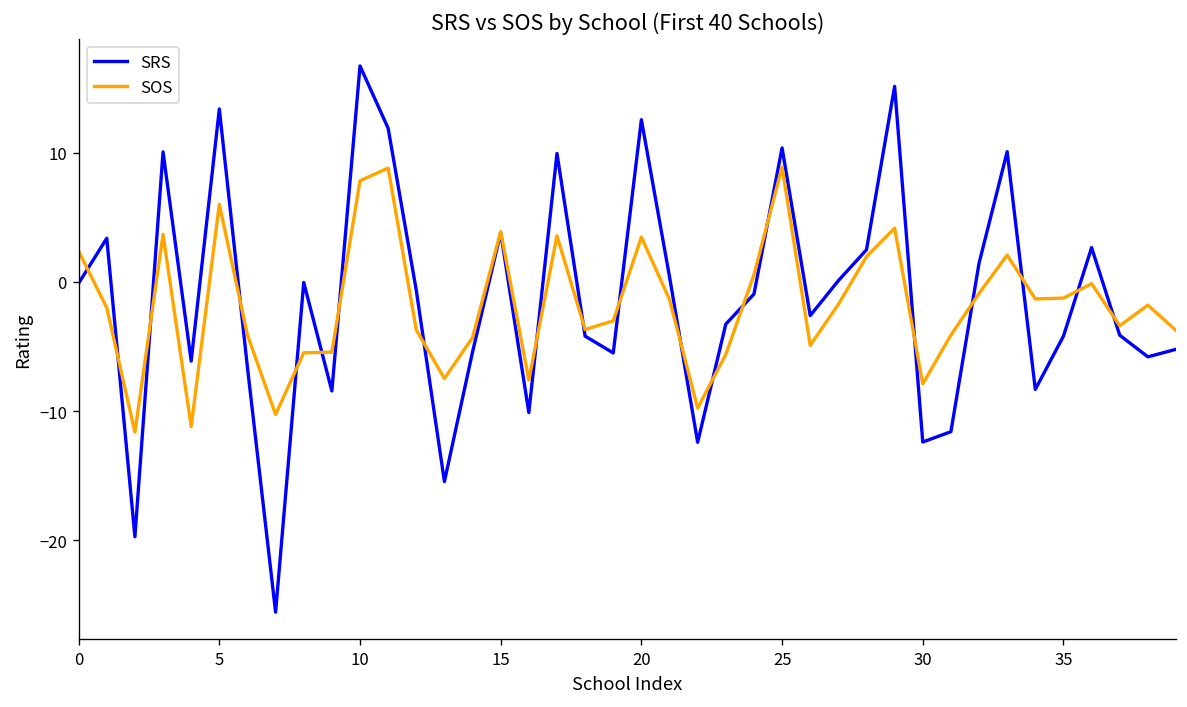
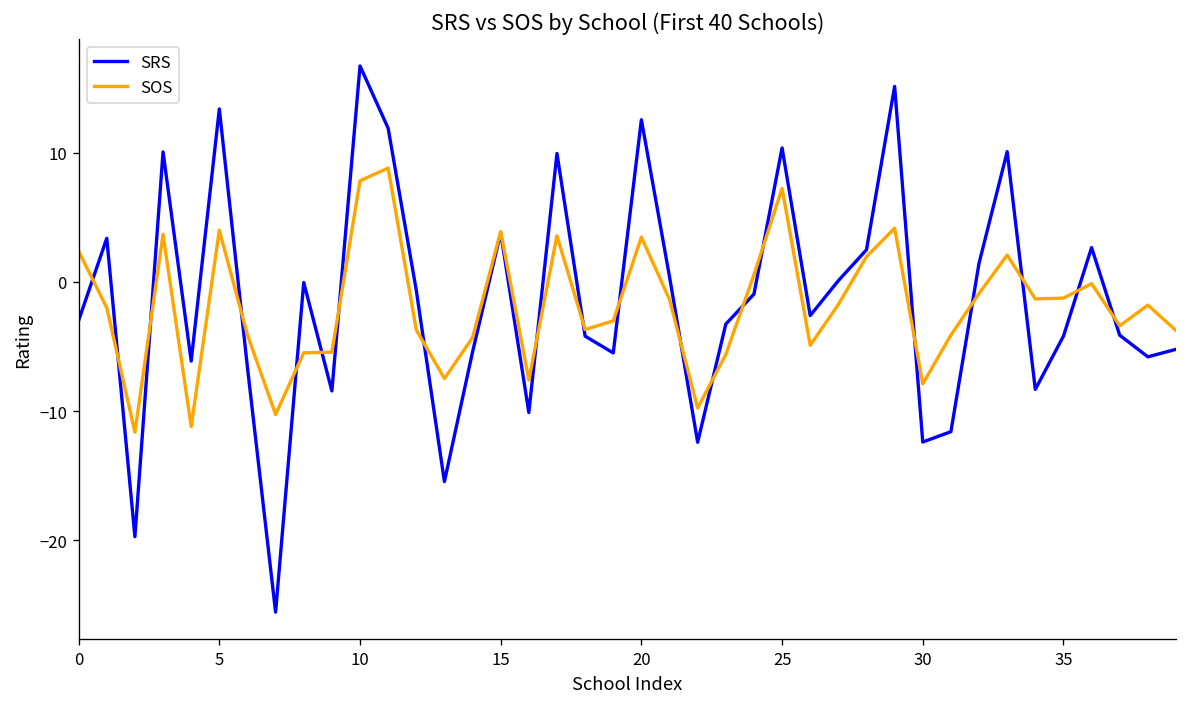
SRS, 0: -0.1 -> -3.0
SOS, 5: 6.0 -> 4.0
SOS, 25: 8.9 -> 7.2
